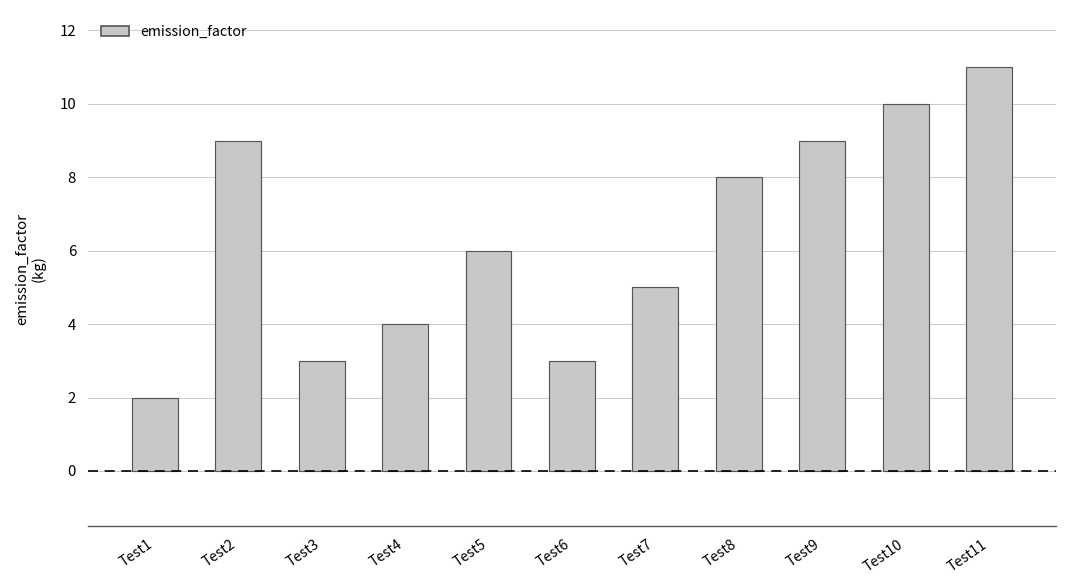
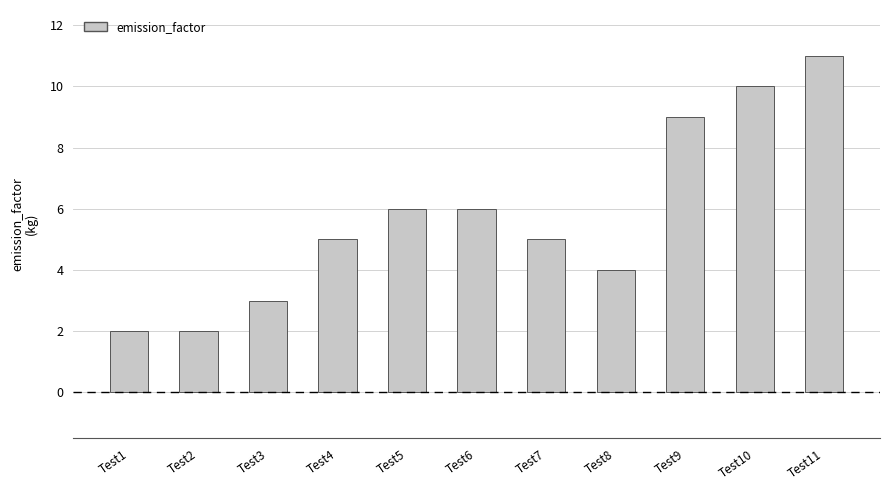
Test2: 9 -> 2
Test4: 4 -> 5
Test6: 3 -> 6
Test8: 8 -> 4
